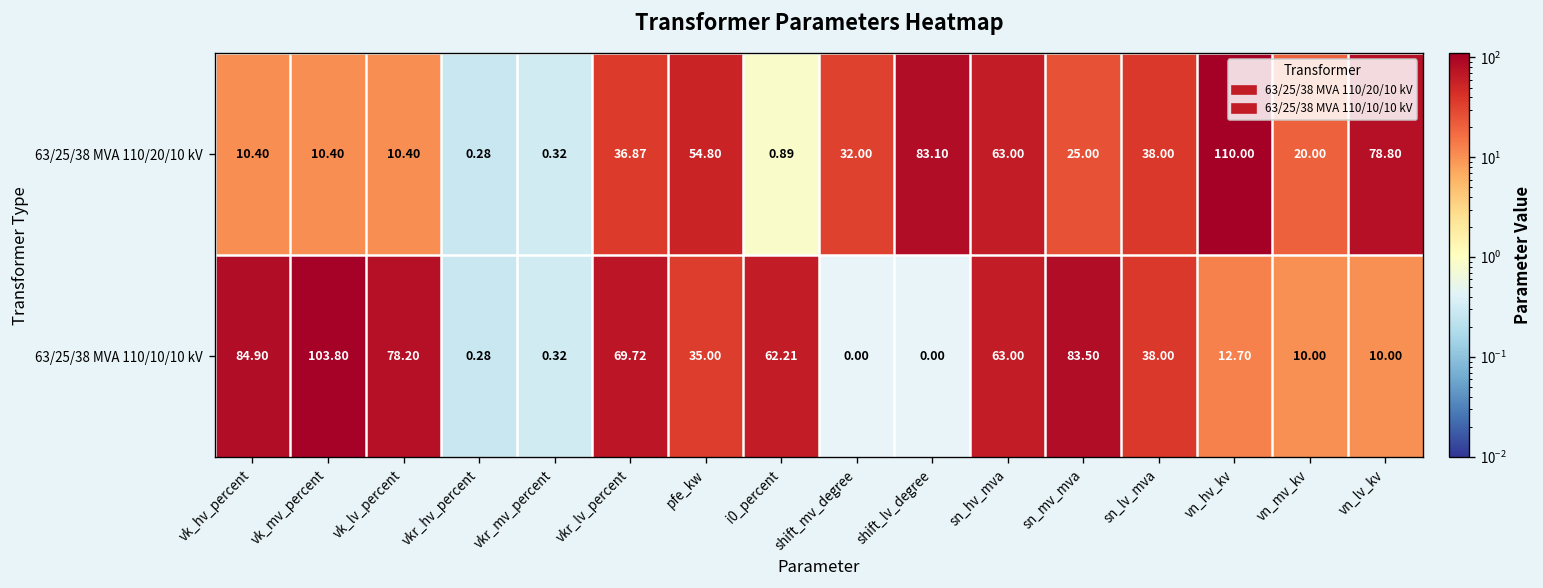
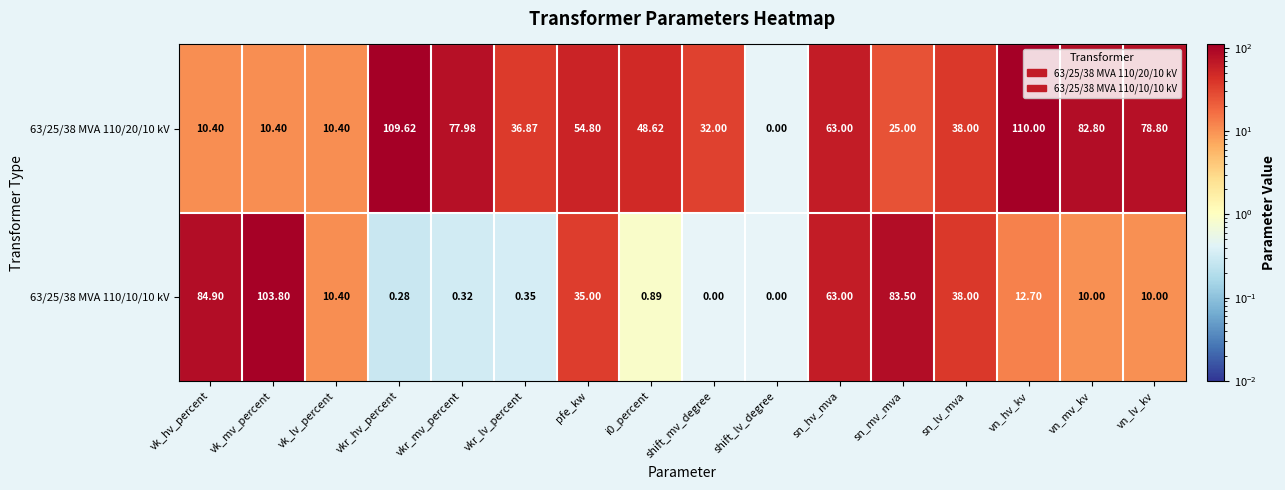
63/25/38 MVA 110/20/10 kV, vkr_hv_percent: 0.28 -> 109.62
63/25/38 MVA 110/20/10 kV, vkr_mv_percent: 0.32 -> 77.98
63/25/38 MVA 110/20/10 kV, i0_percent: 0.89 -> 48.62
63/25/38 MVA 110/20/10 kV, shift_lv_degree: 83.10 -> 0.00
63/25/38 MVA 110/20/10 kV, vn_mv_kv: 20.00 -> 82.80
63/25/38 MVA 110/10/10 kV, vk_lv_percent: 78.20 -> 10.40
63/25/38 MVA 110/10/10 kV, vkr_lv_percent: 69.72 -> 0.35
63/25/38 MVA 110/10/10 kV, i0_percent: 62.21 -> 0.89
